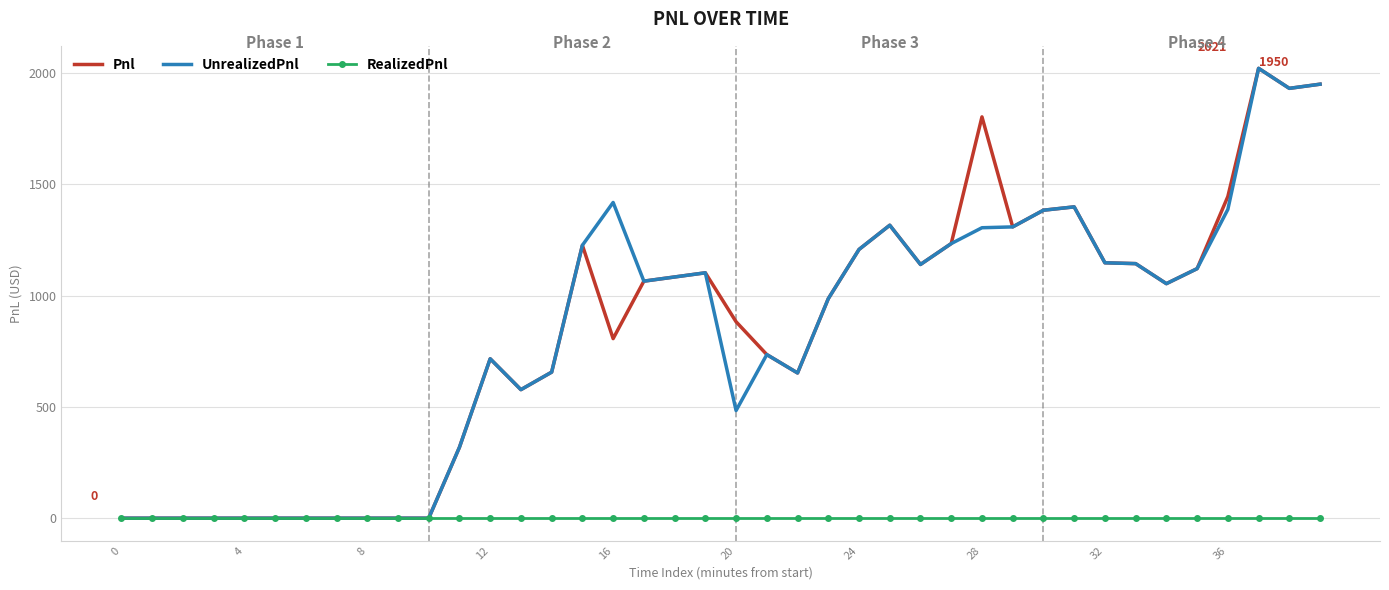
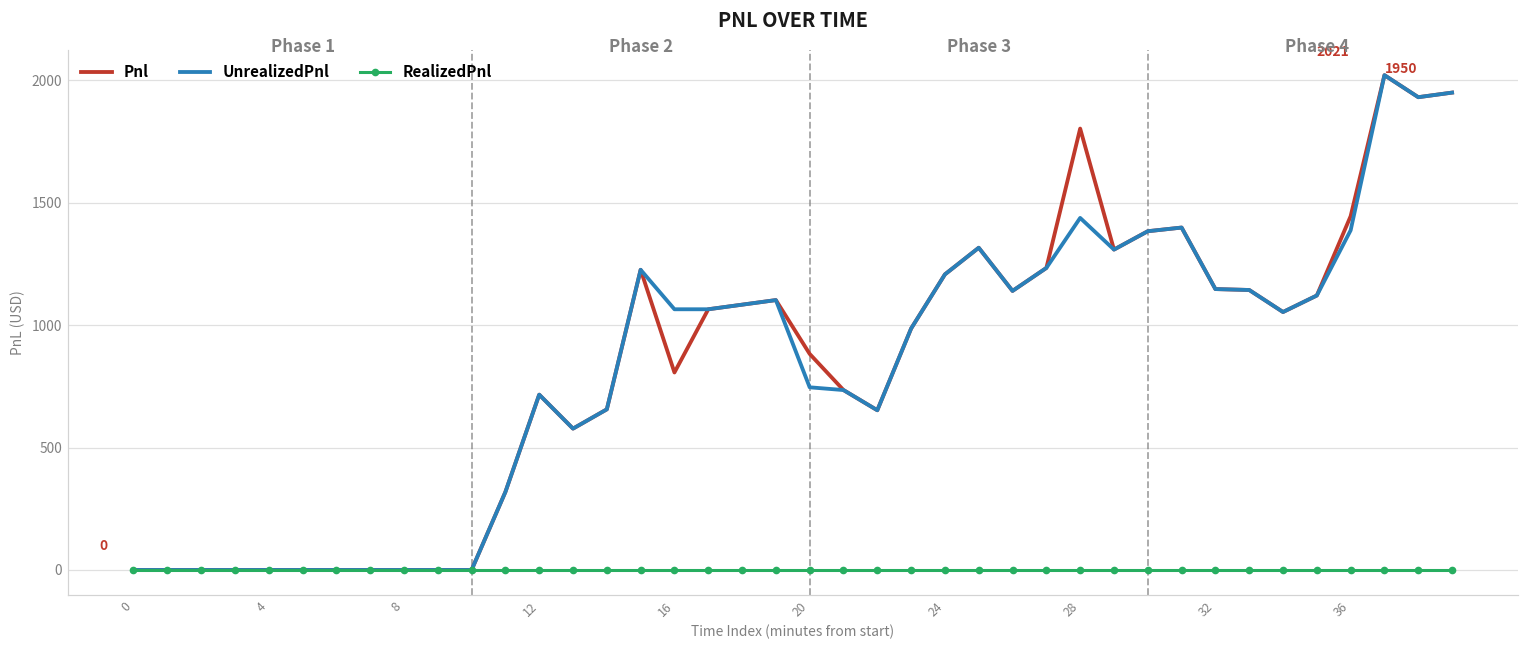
UnrealizedPnl, 16: 1420 -> 1070
UnrealizedPnl, 20: 480 -> 750
UnrealizedPnl, 28: 1310 -> 1440
